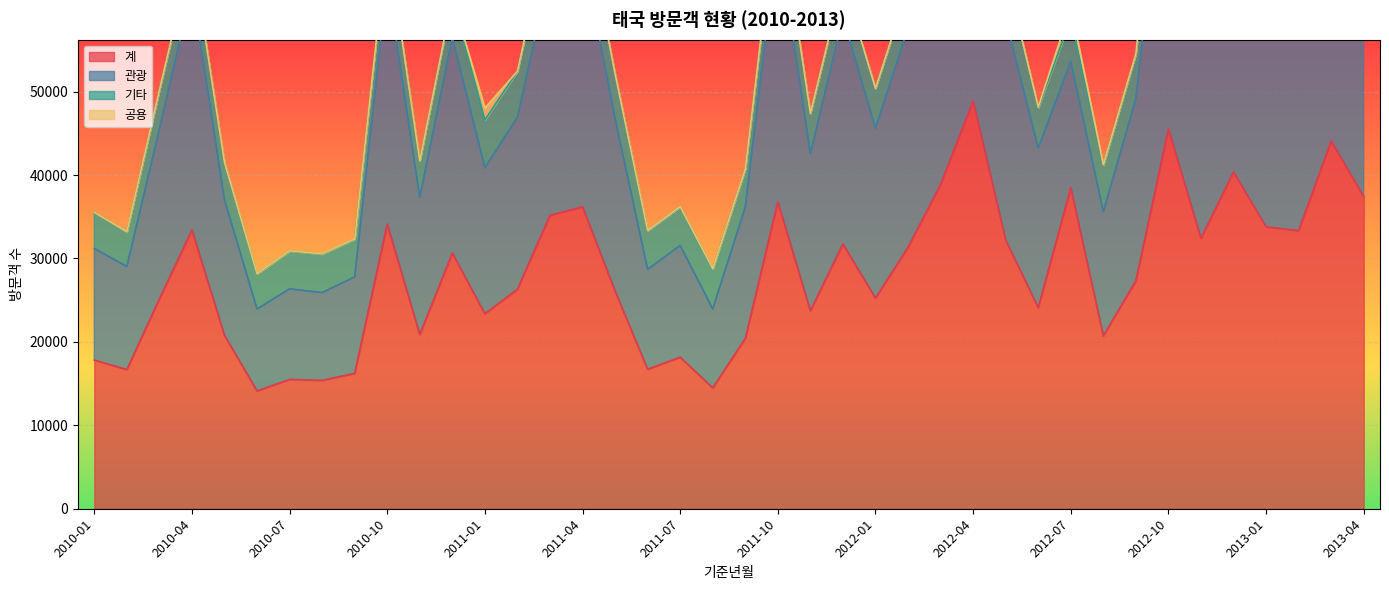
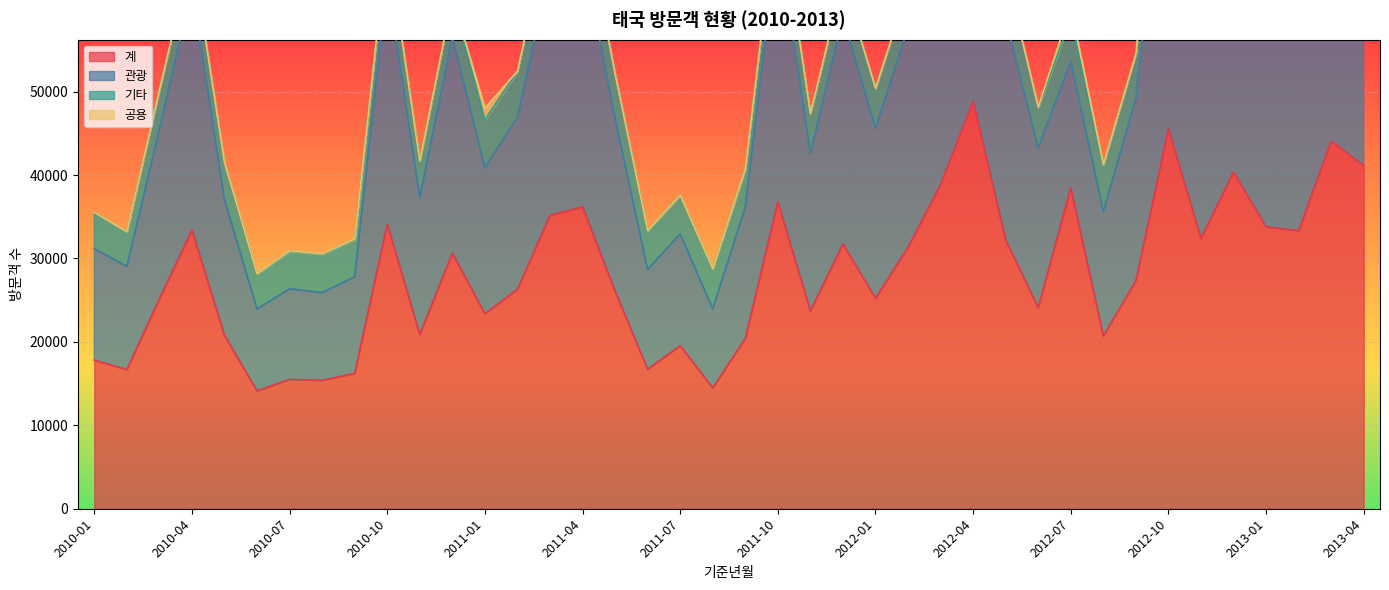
계, 2011-07: 18000 -> 20000
계, 2013-04: 37000 -> 41000
